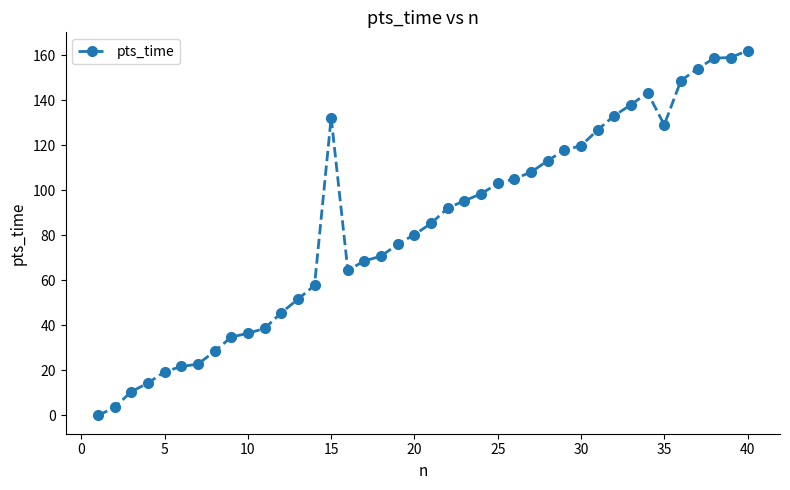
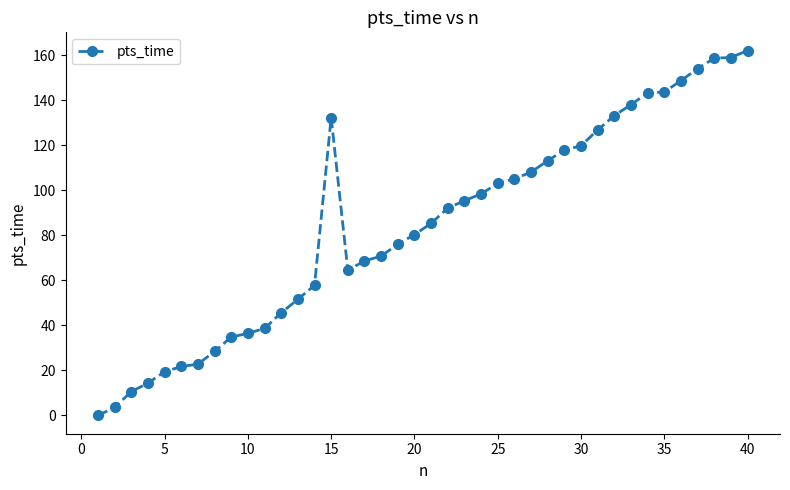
35: 129 -> 144
